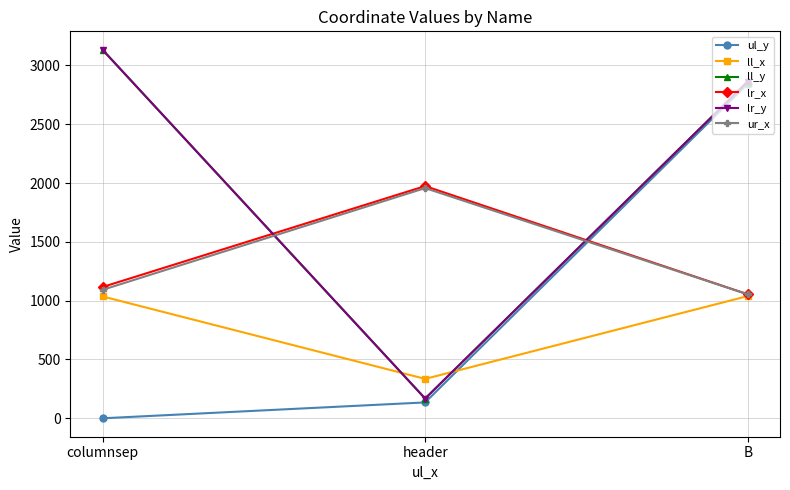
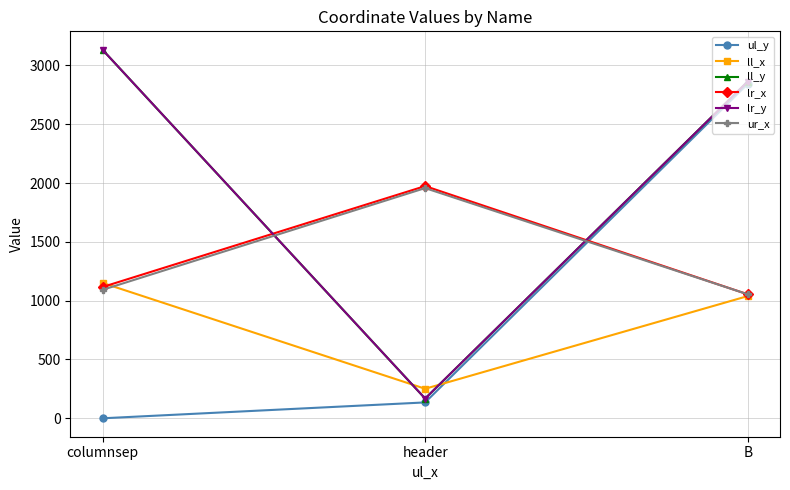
ll_x, columnsep: 1040 -> 1150
ll_x, header: 340 -> 250
